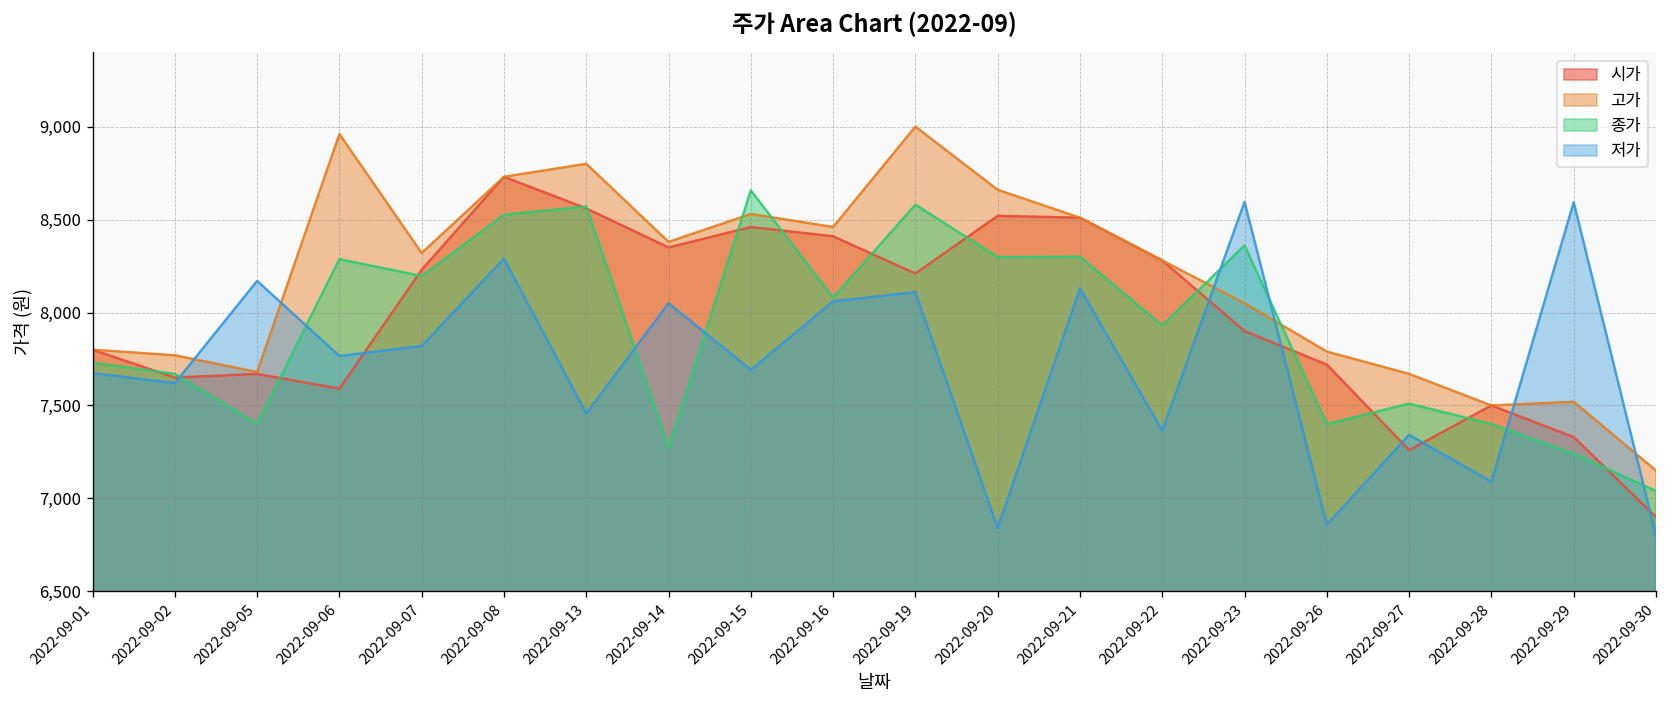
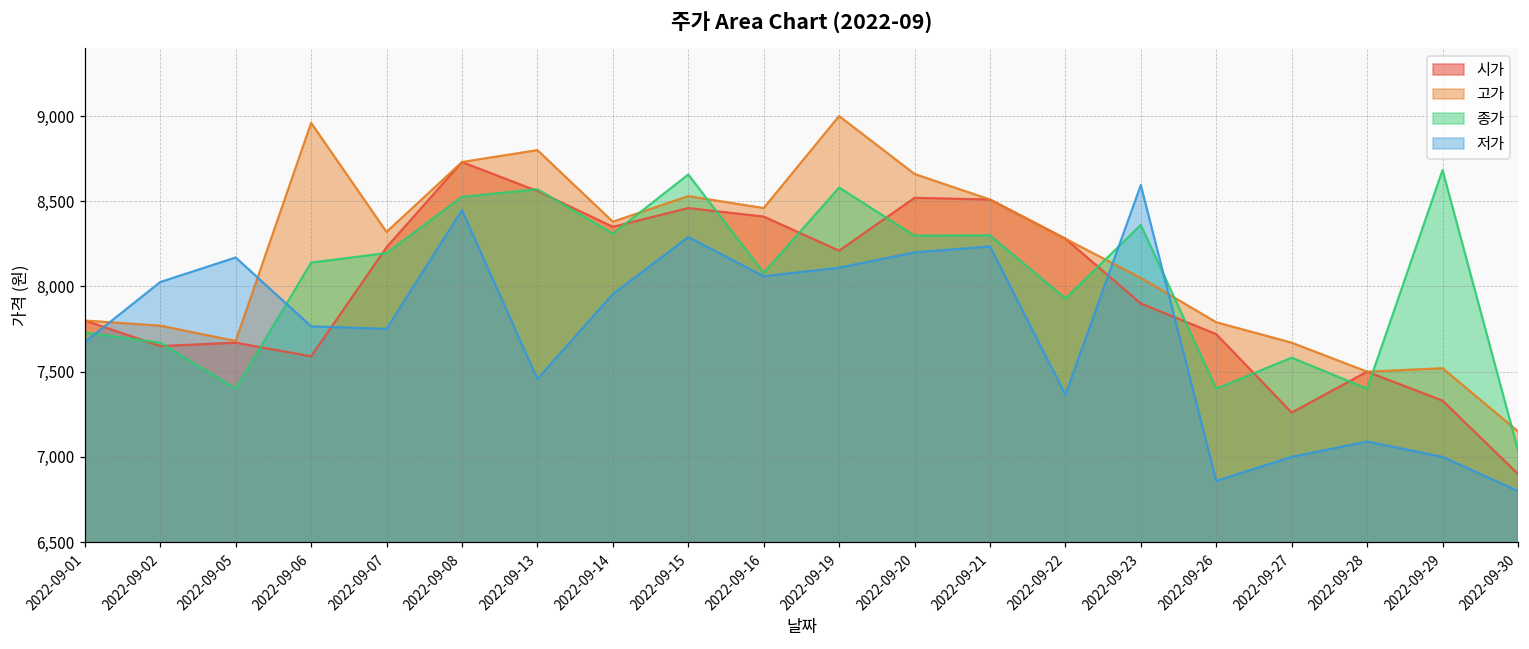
저가, 2022-09-02: 7,620 -> 8,030
종가, 2022-09-06: 8,290 -> 8,140
저가, 2022-09-07: 7,820 -> 7,750
저가, 2022-09-08: 8,290 -> 8,450
종가, 2022-09-14: 7,270 -> 8,310
저가, 2022-09-14: 8,050 -> 7,960
저가, 2022-09-15: 7,690 -> 8,290
저가, 2022-09-20: 6,840 -> 8,200
저가, 2022-09-21: 8,130 -> 8,240
종가, 2022-09-27: 7,510 -> 7,580
저가, 2022-09-27: 7,340 -> 7,000
종가, 2022-09-29: 7,240 -> 8,680
저가, 2022-09-29: 8,590 -> 7,000
